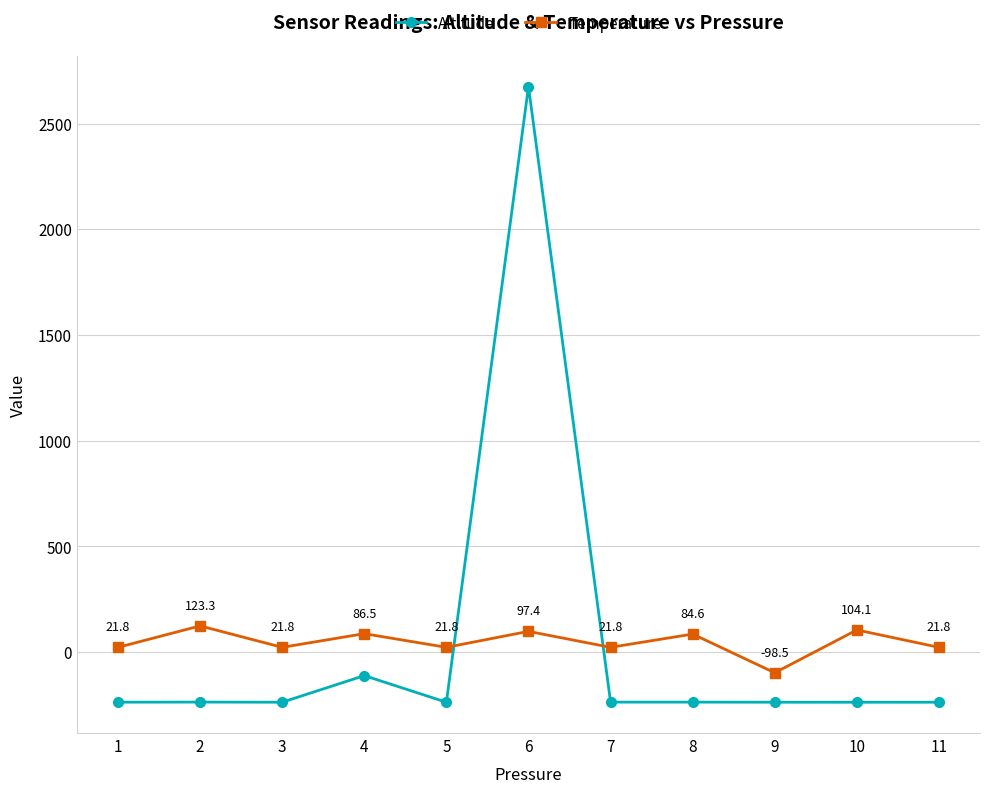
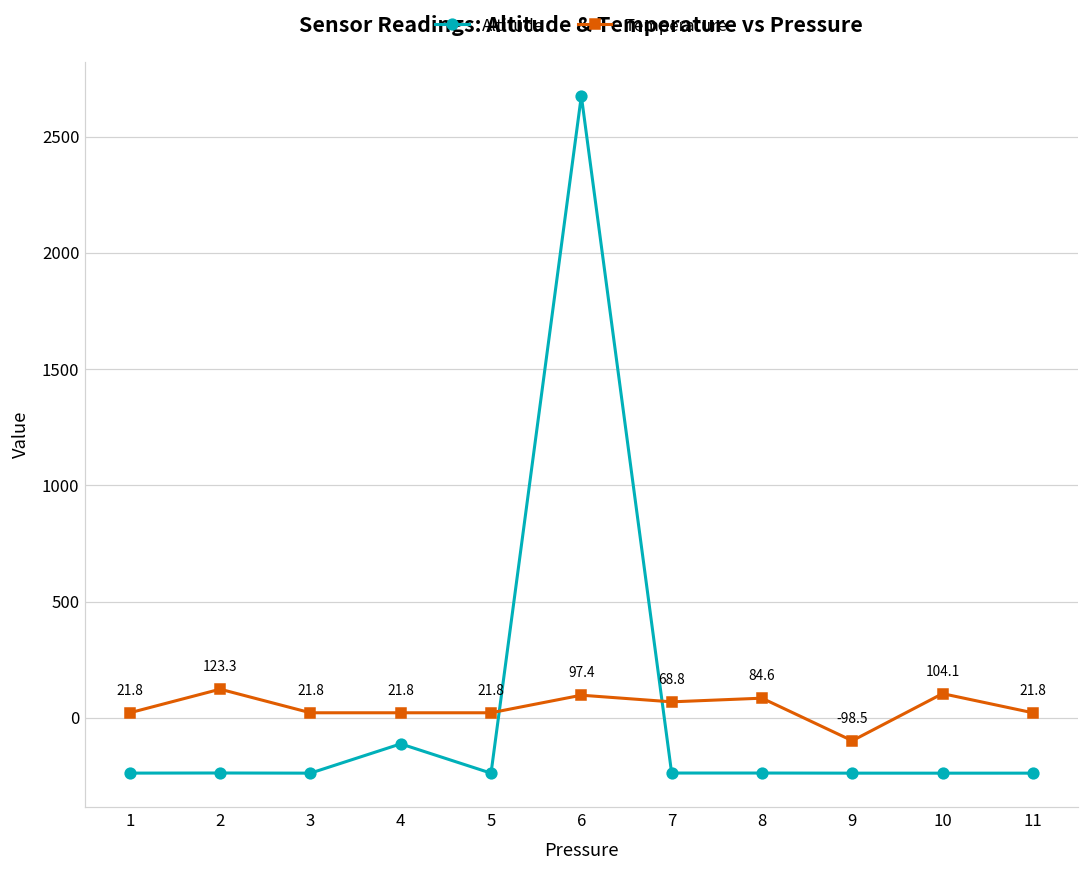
Temperature, 4: 86.5 -> 21.8
Temperature, 7: 21.8 -> 68.8
